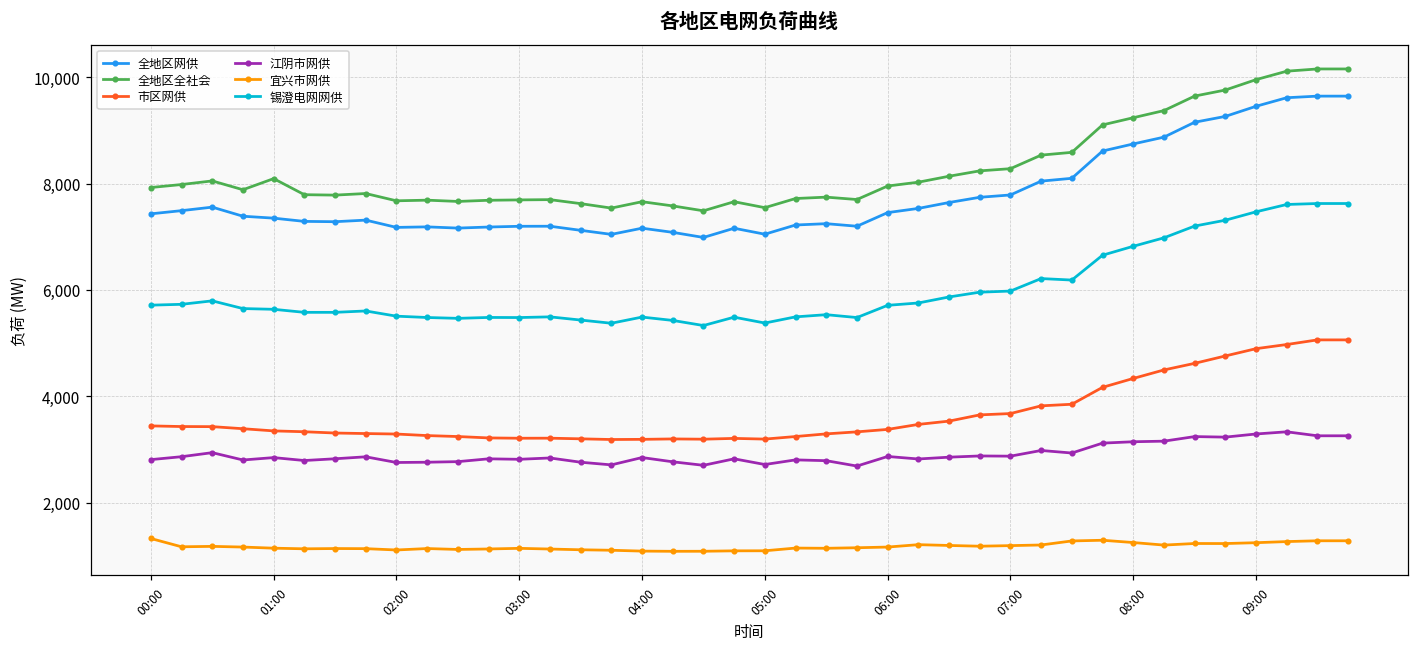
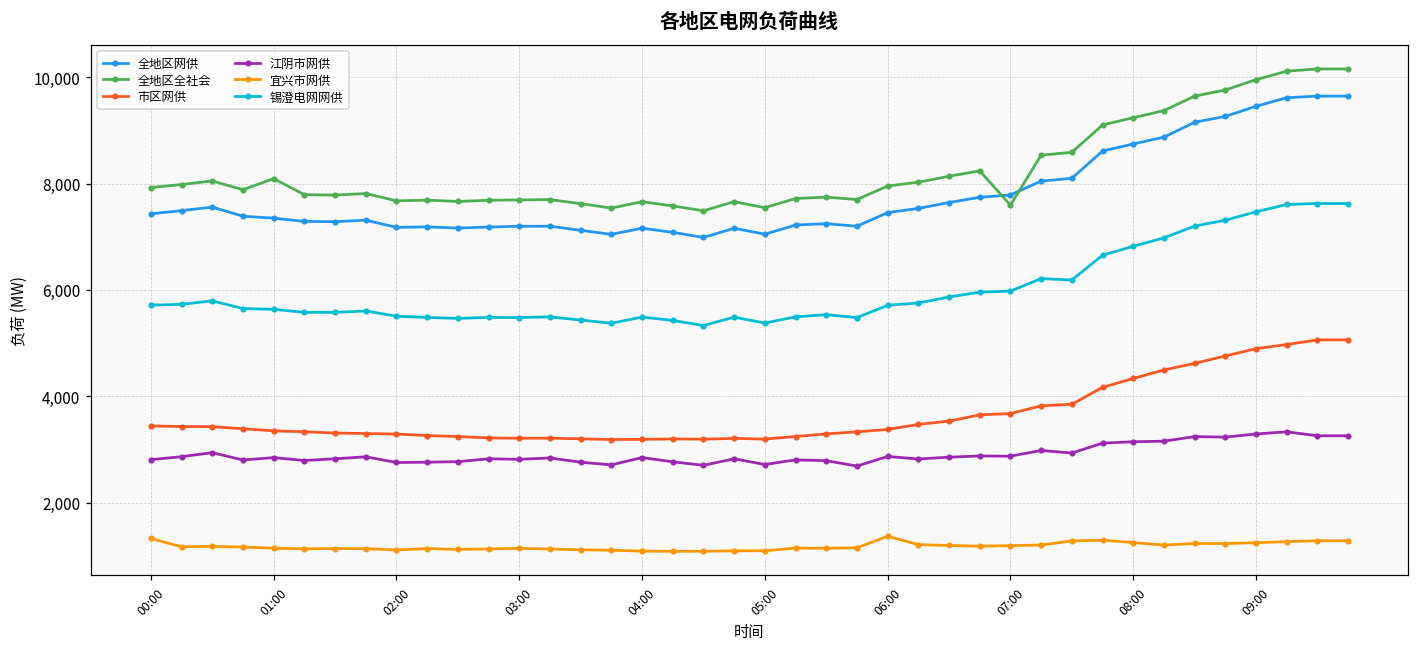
宜兴市网供, 06:00: 1,200 -> 1,400
全地区全社会, 07:00: 8,300 -> 7,600
